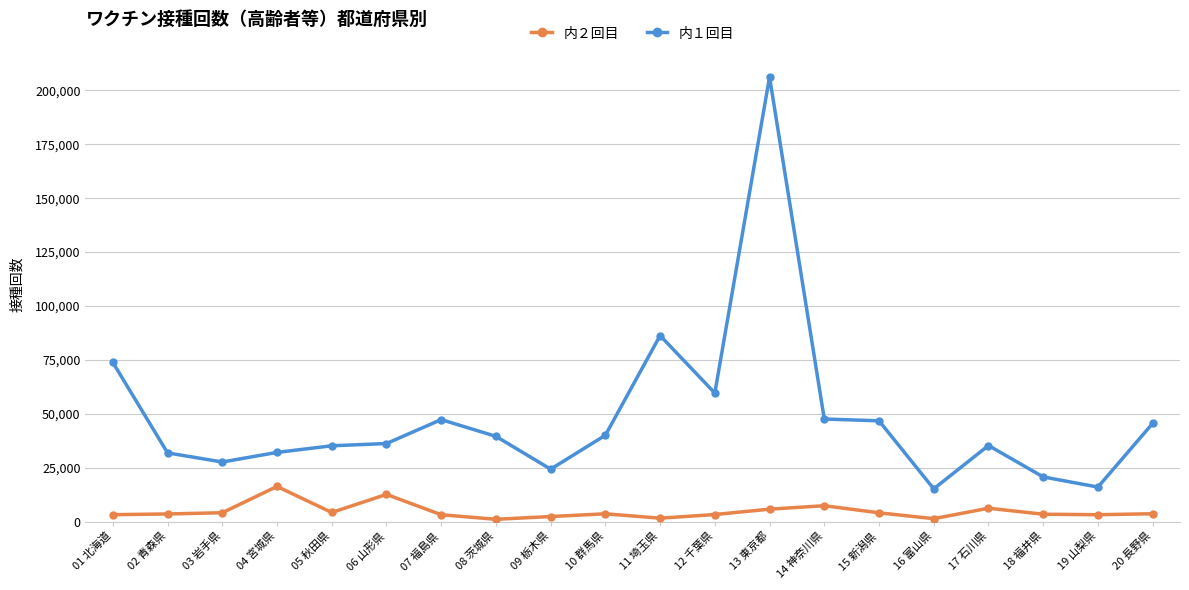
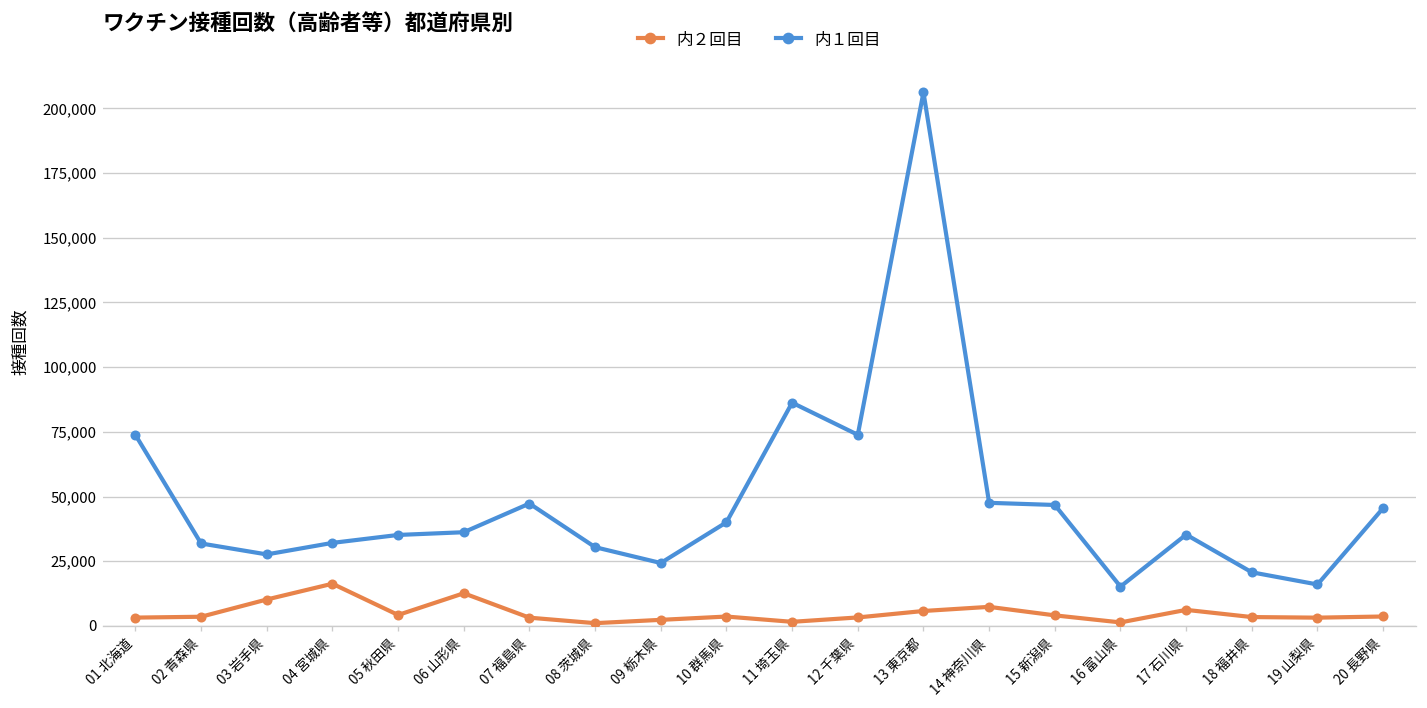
内２回目, 03 岩手県: 4,000 -> 10,000
内１回目, 08 茨城県: 40,000 -> 30,000
内１回目, 12 千葉県: 60,000 -> 74,000
